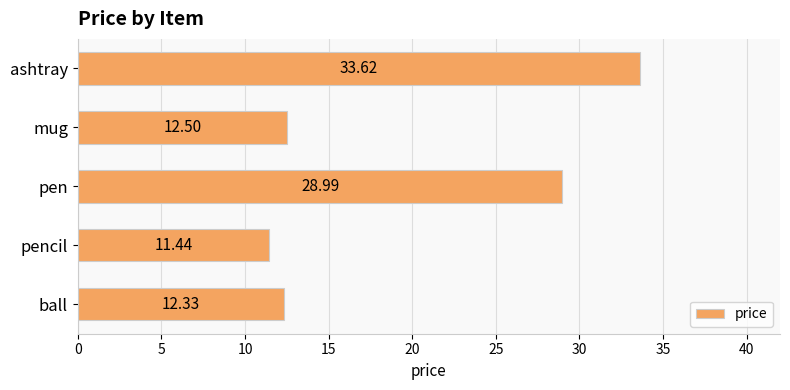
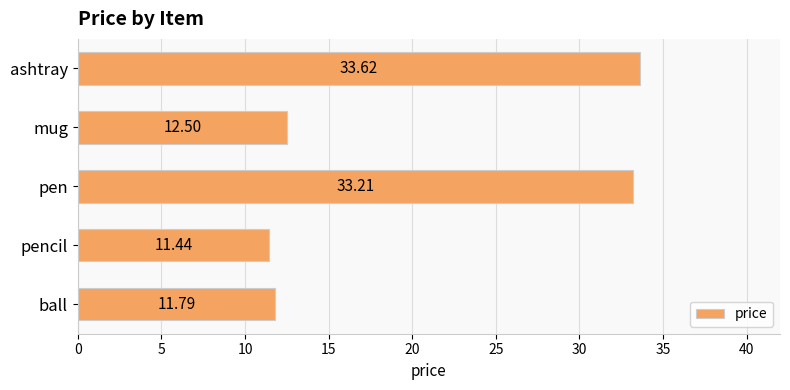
pen: 28.99 -> 33.21
ball: 12.33 -> 11.79
